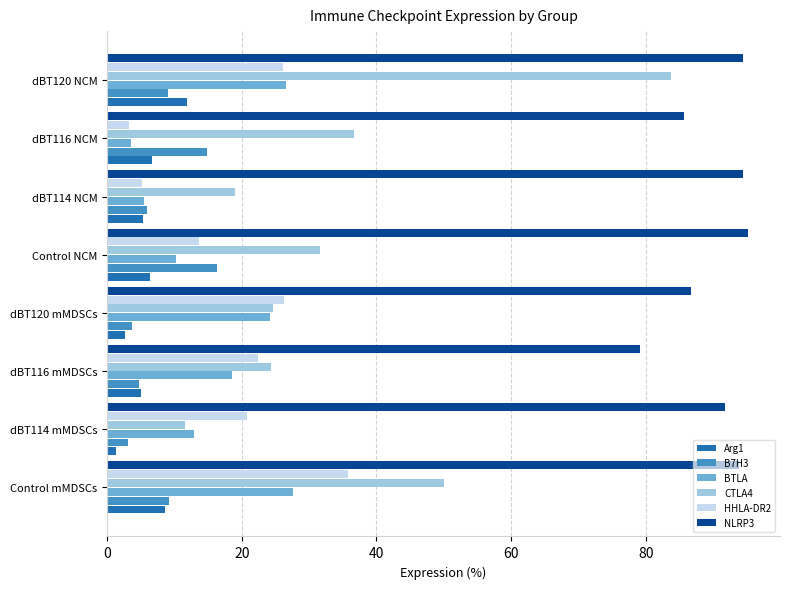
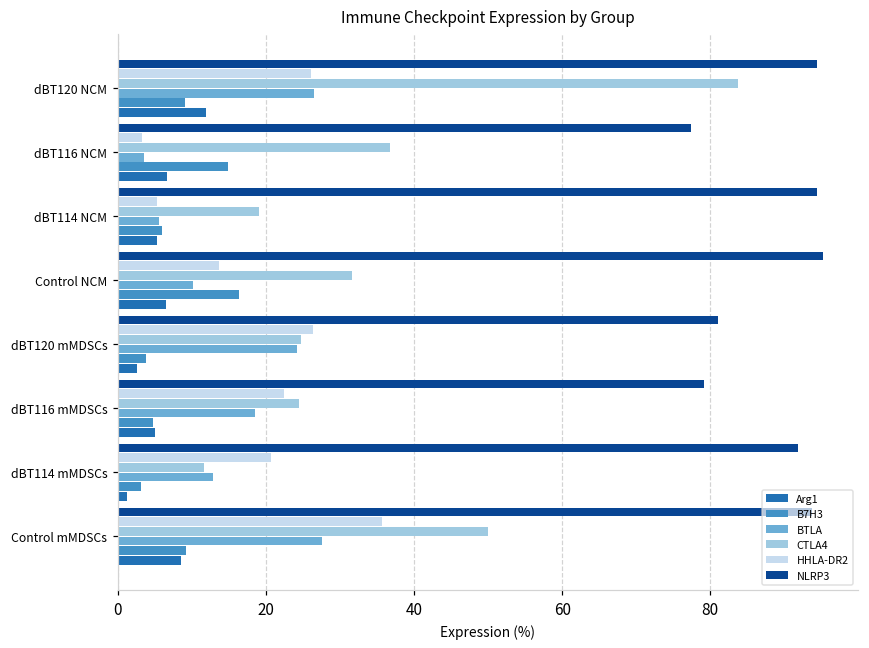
NLRP3, dBT116 NCM: 86 -> 77
NLRP3, dBT120 mMDSCs: 87 -> 81
